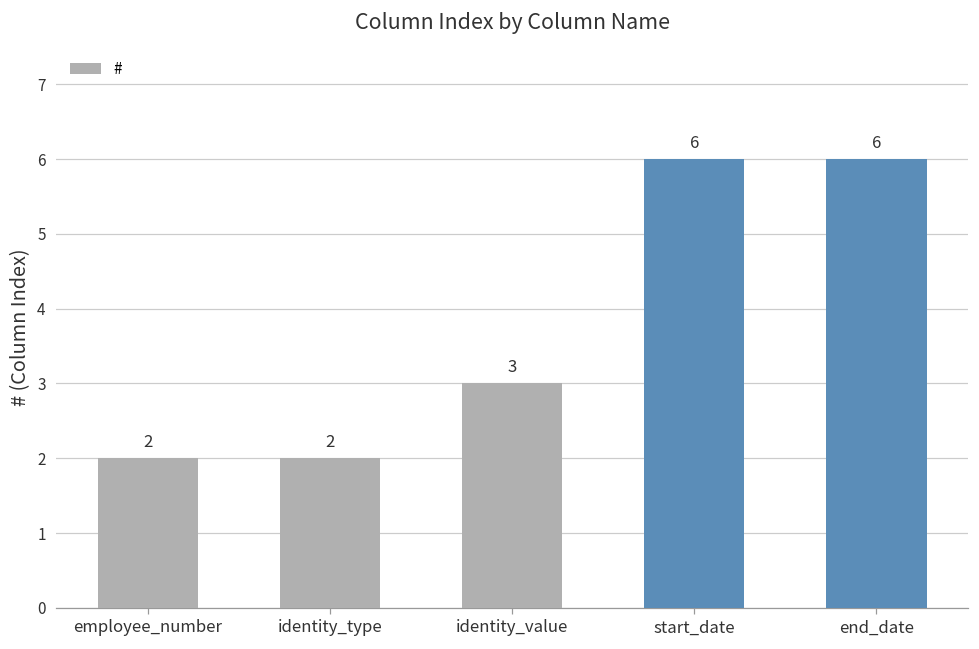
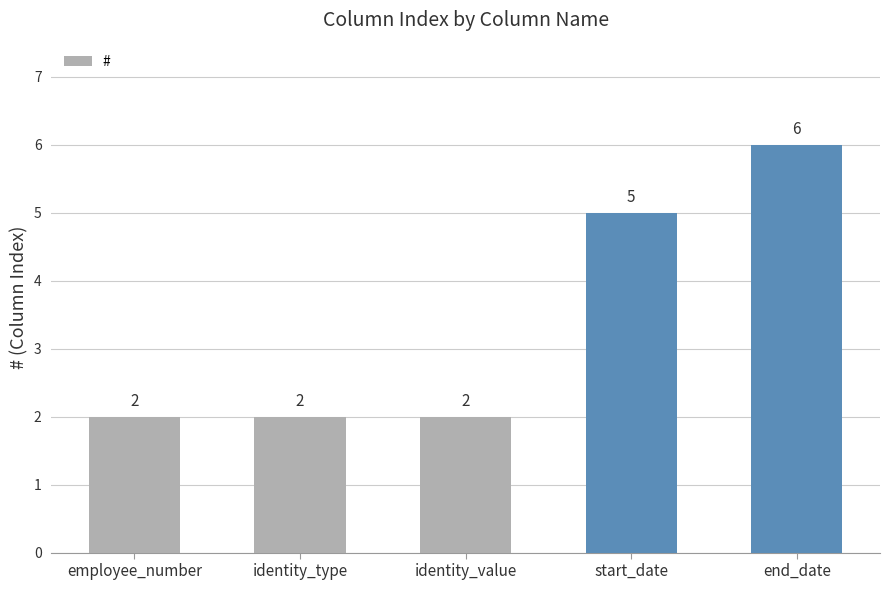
identity_value: 3 -> 2
start_date: 6 -> 5
